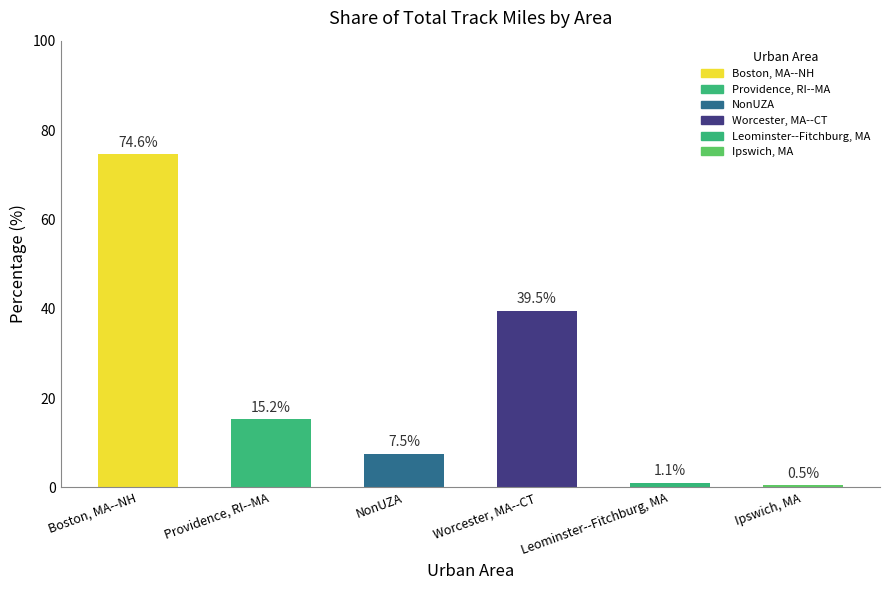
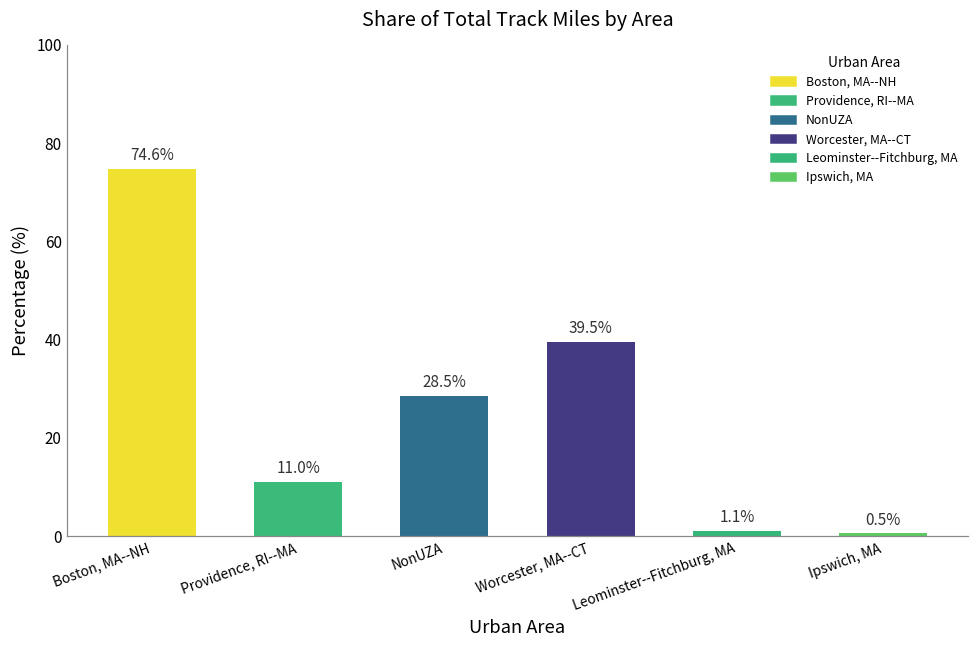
Providence, RI--MA: 15.2% -> 11.0%
NonUZA: 7.5% -> 28.5%
